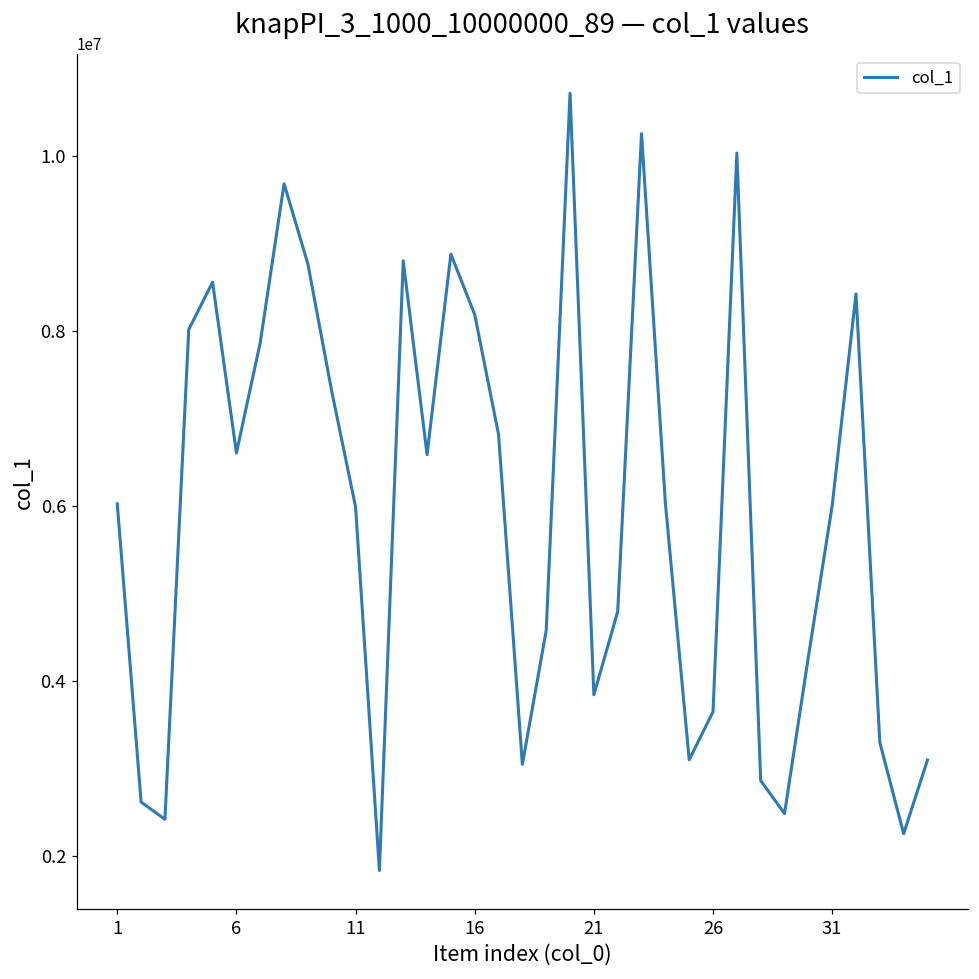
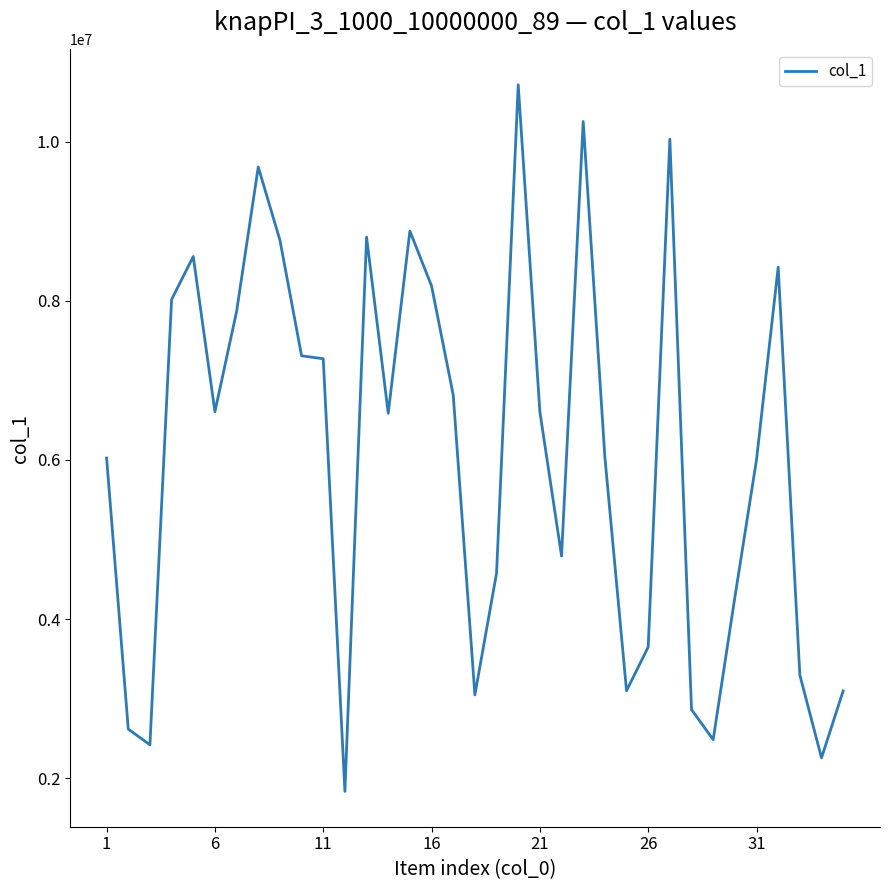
11: 6000000 -> 7300000
21: 3800000 -> 6600000
